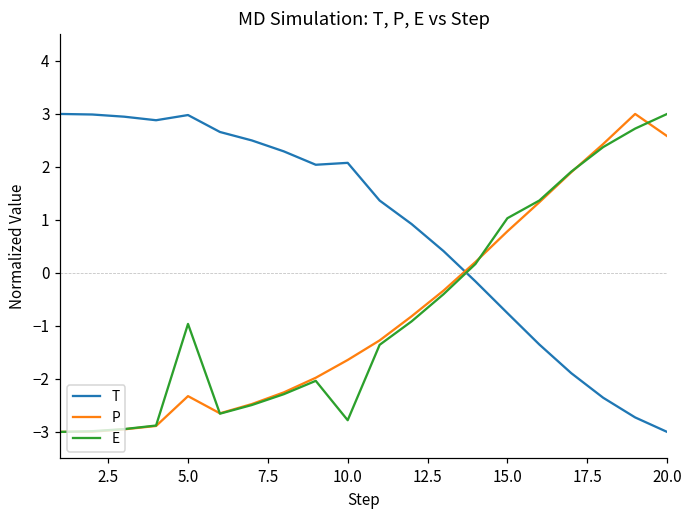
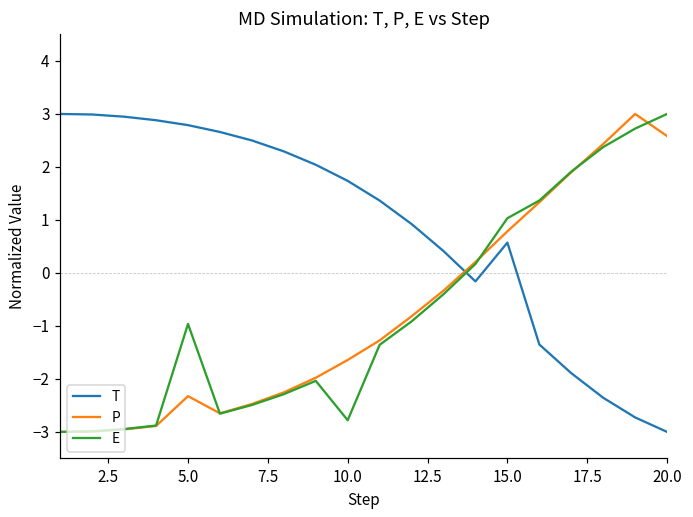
T, 5.0: 3.0 -> 2.8
T, 10.0: 2.1 -> 1.7
T, 15.0: -0.8 -> 0.6
